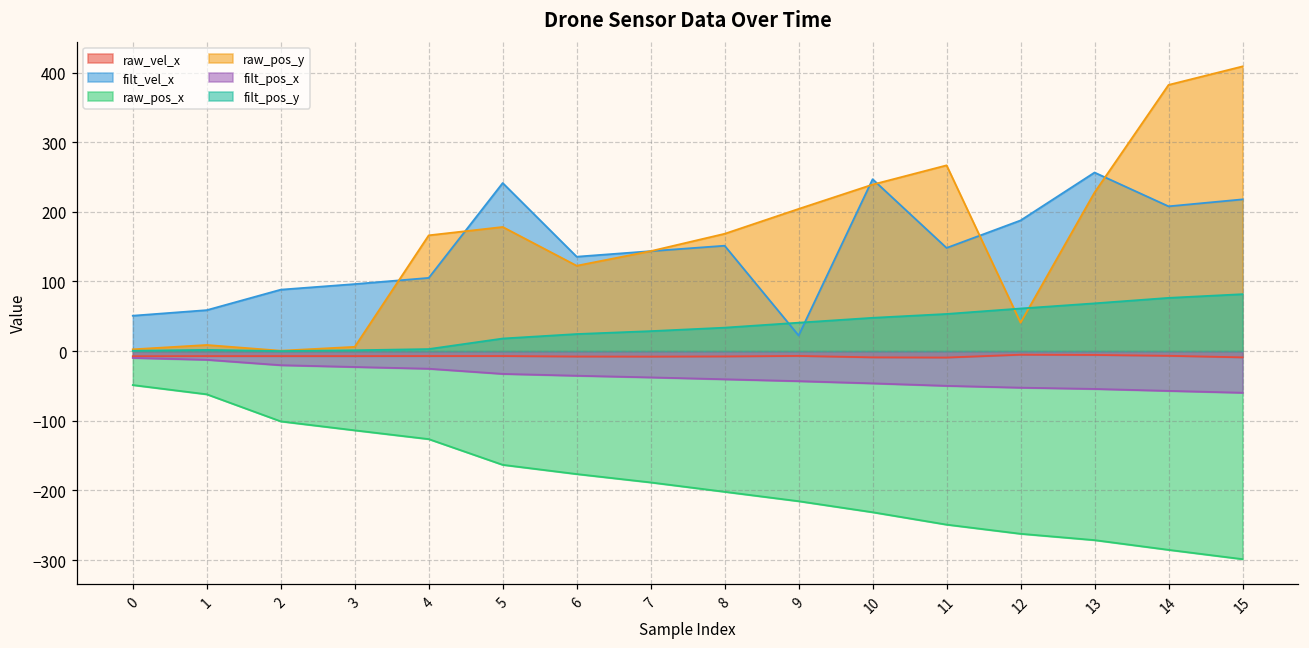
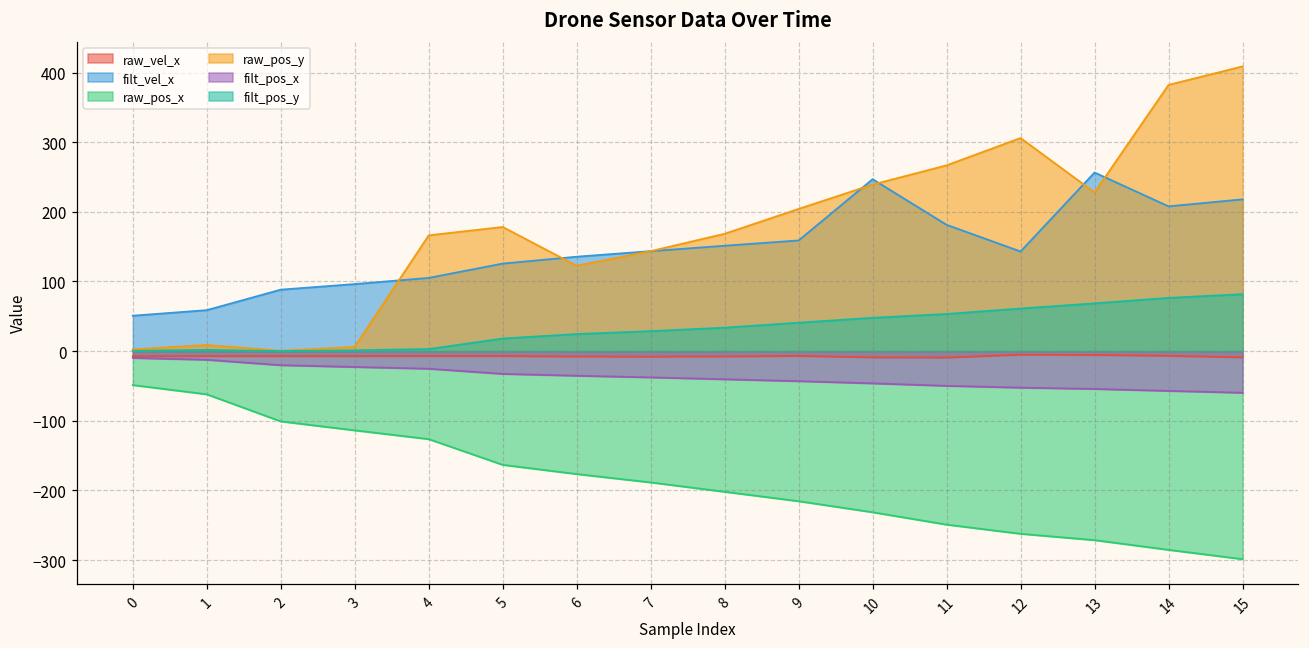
filt_vel_x, 5: 240 -> 130
filt_vel_x, 9: 20 -> 160
filt_vel_x, 11: 150 -> 180
filt_vel_x, 12: 190 -> 140
raw_pos_y, 12: 40 -> 310
